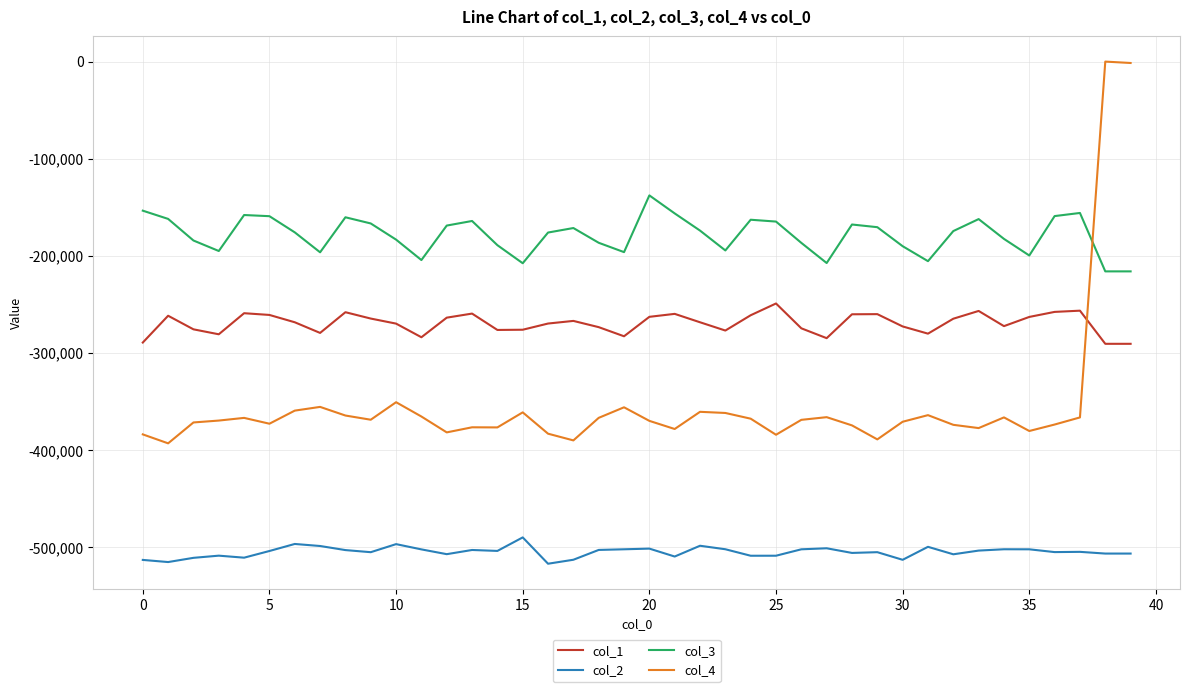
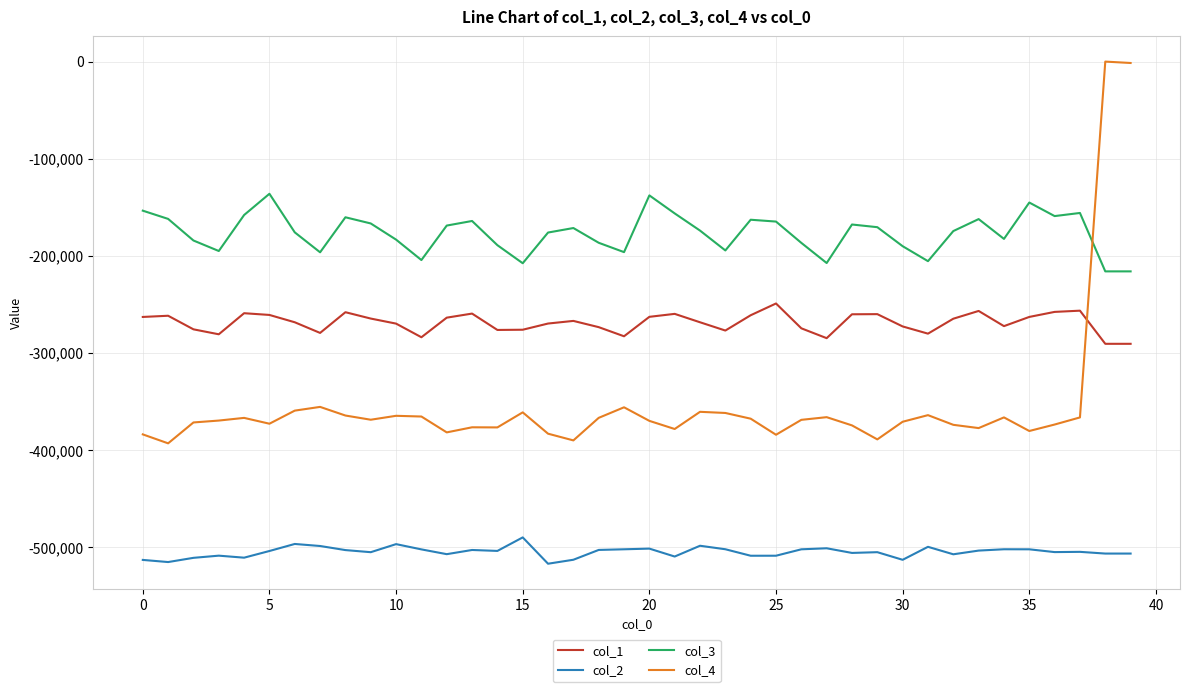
col_1, 0: -290,000 -> -260,000
col_3, 5: -160,000 -> -140,000
col_4, 10: -350,000 -> -360,000
col_3, 35: -200,000 -> -150,000
